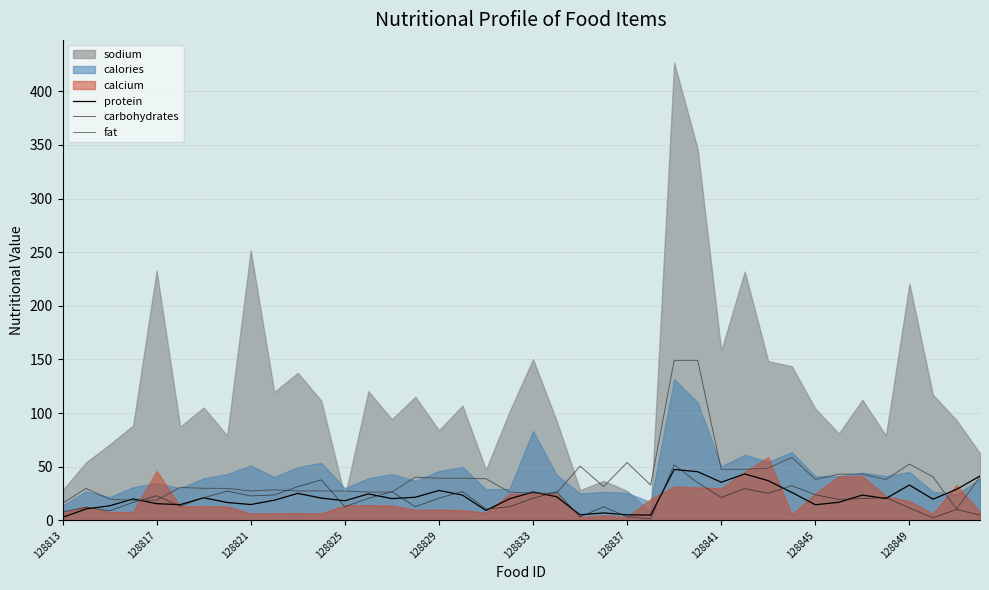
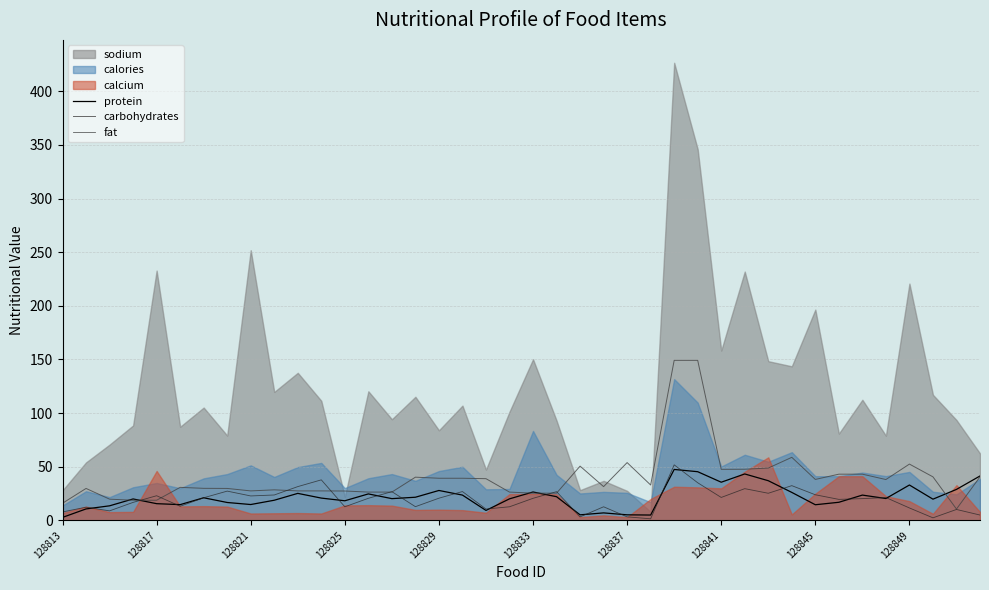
sodium, 128845: 104 -> 197
